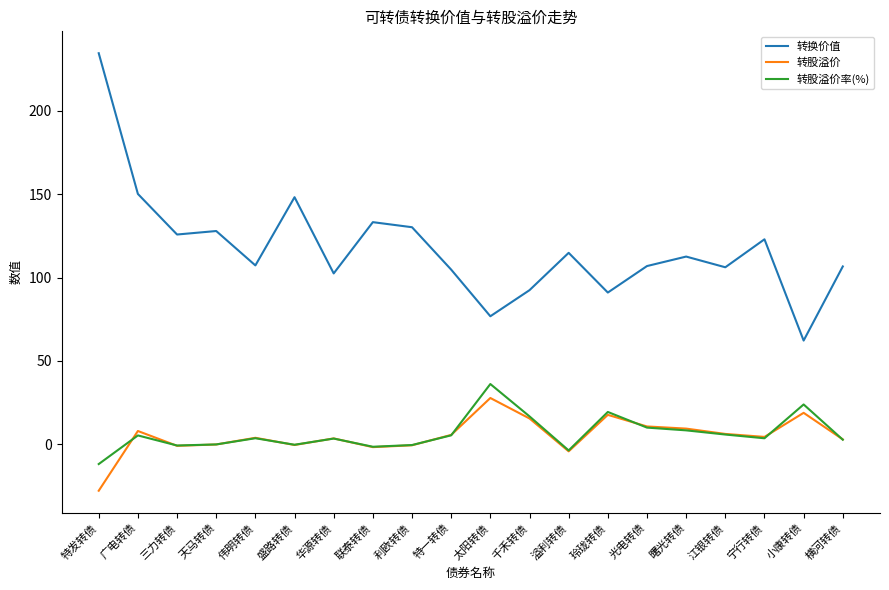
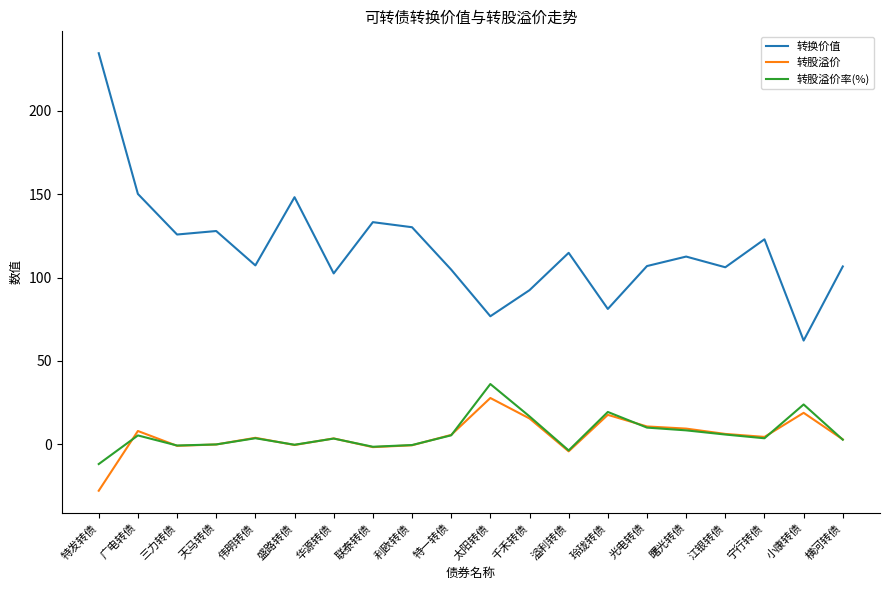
转换价值, 玲珑转债: 91 -> 81
